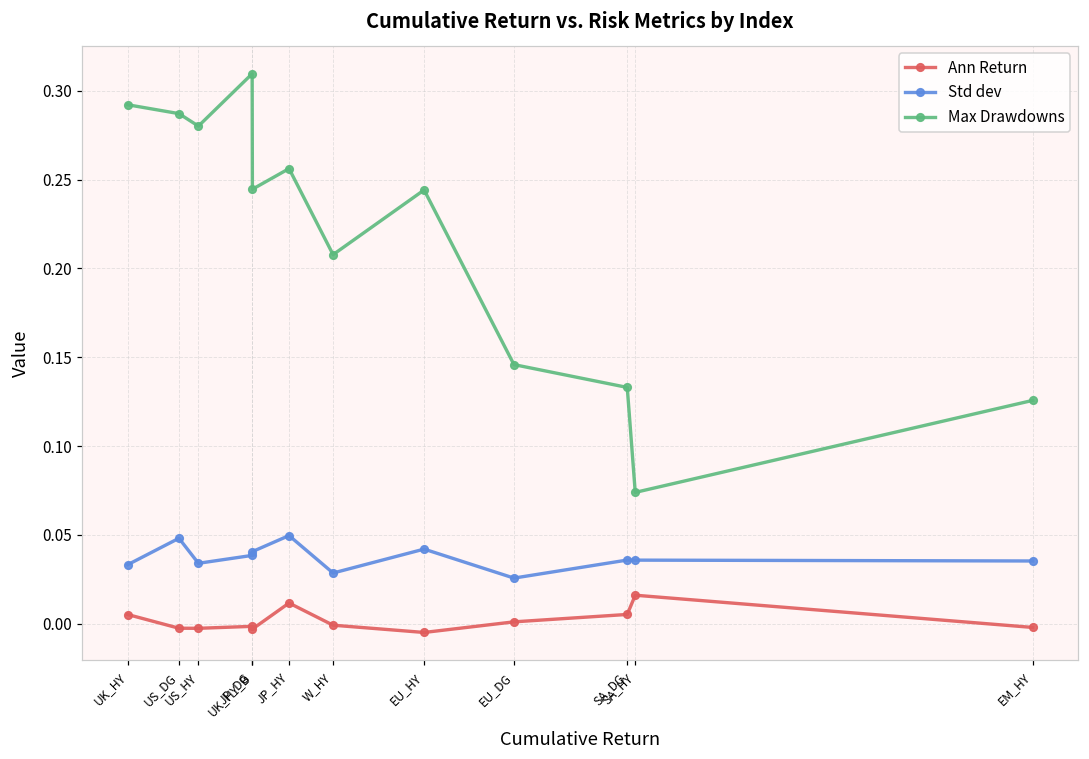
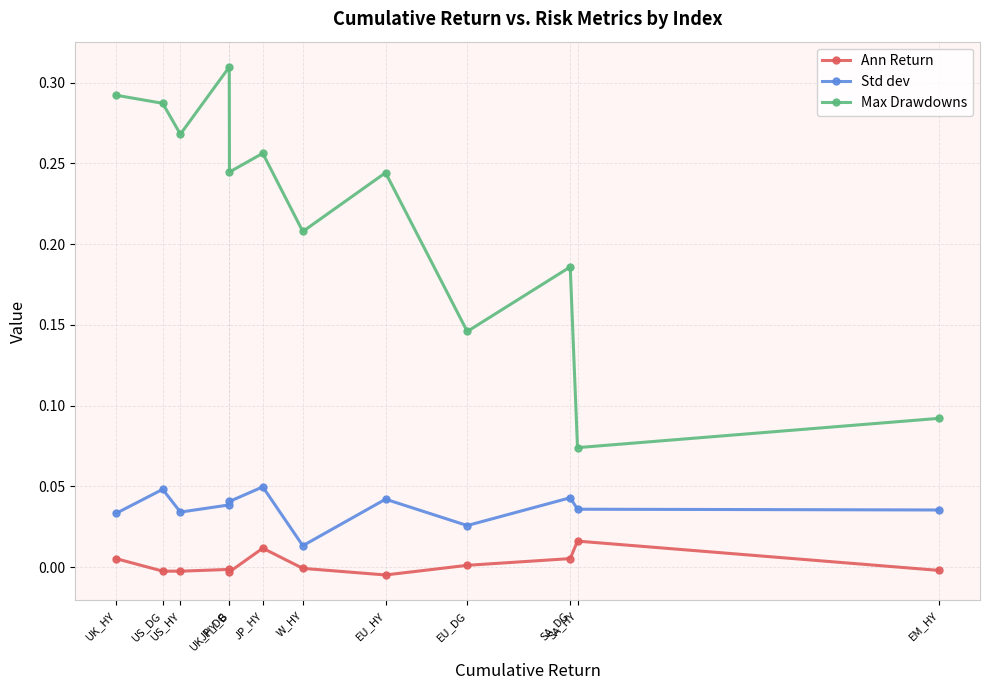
Max Drawdowns, US_HY: 0.280 -> 0.268
Std dev, W_HY: 0.029 -> 0.013
Std dev, SA_DG: 0.036 -> 0.043
Max Drawdowns, SA_DG: 0.133 -> 0.186
Max Drawdowns, EM_HY: 0.126 -> 0.092
